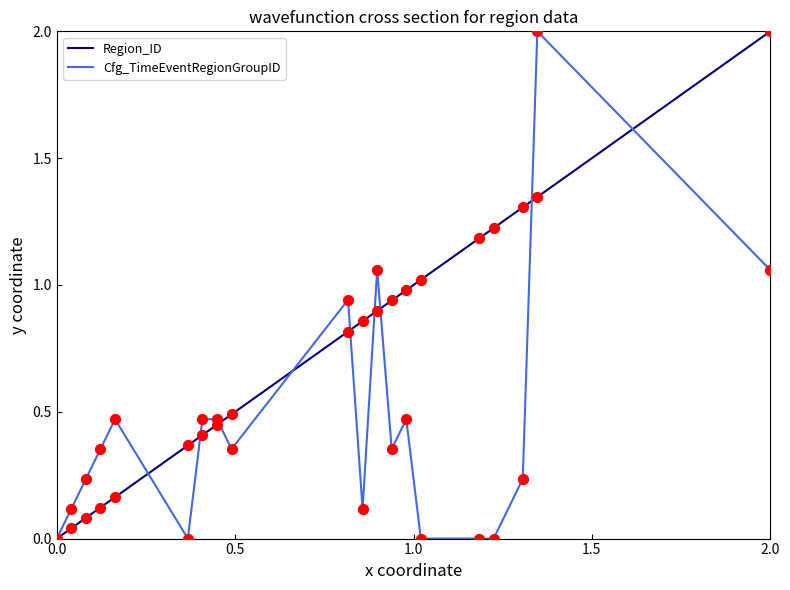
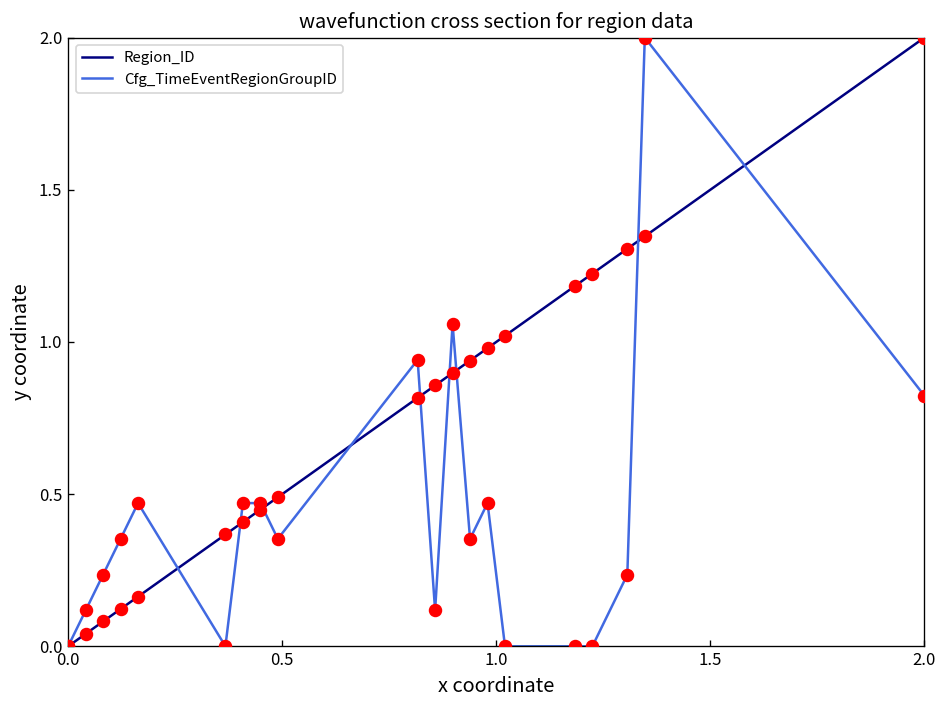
Cfg_TimeEventRegionGroupID, 2.0: 1.06 -> 0.82
